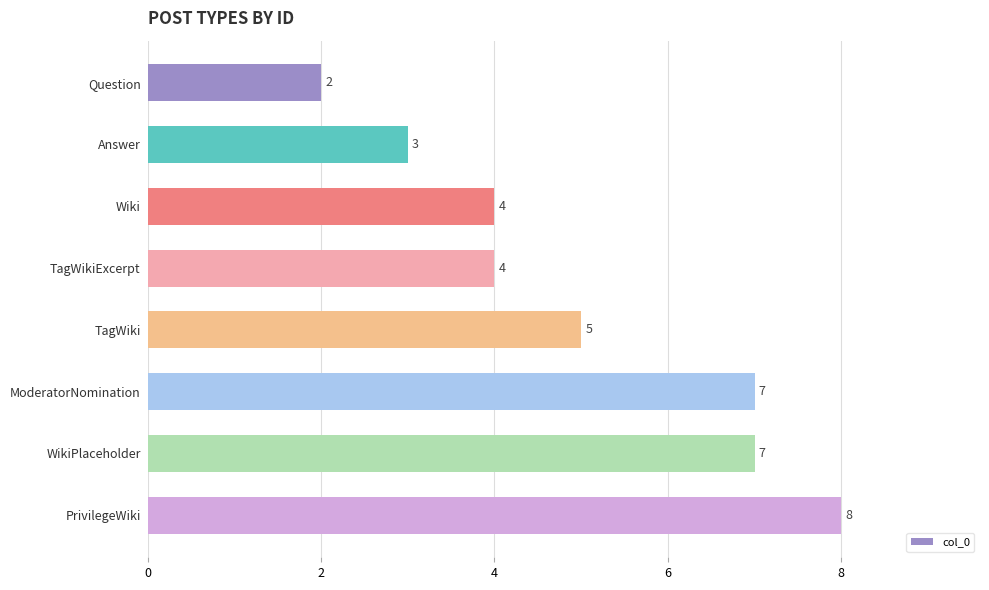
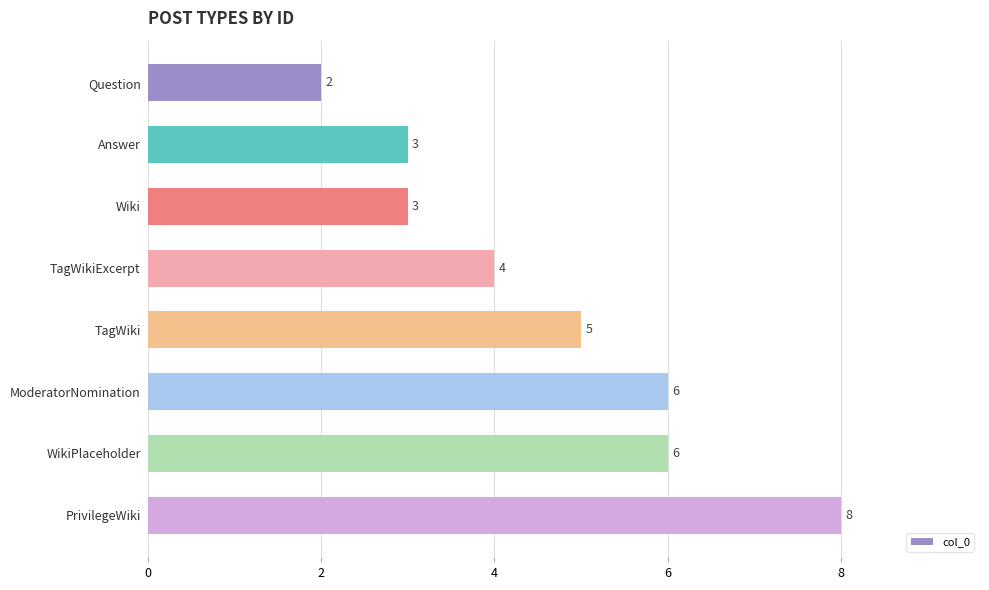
Wiki: 4 -> 3
ModeratorNomination: 7 -> 6
WikiPlaceholder: 7 -> 6
